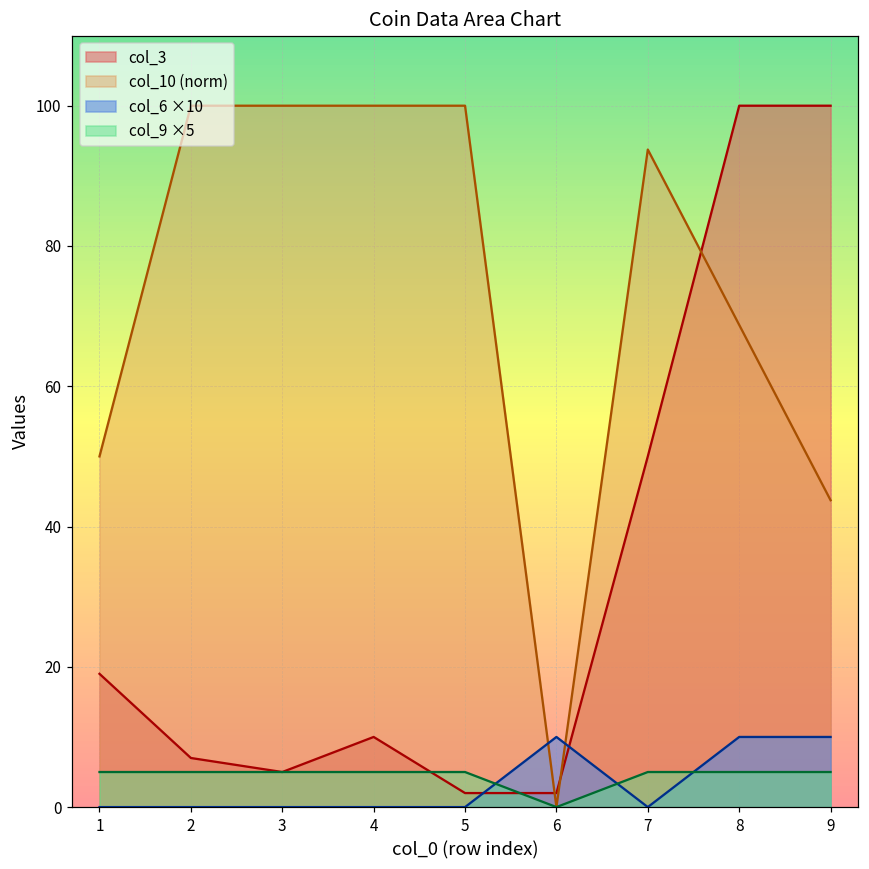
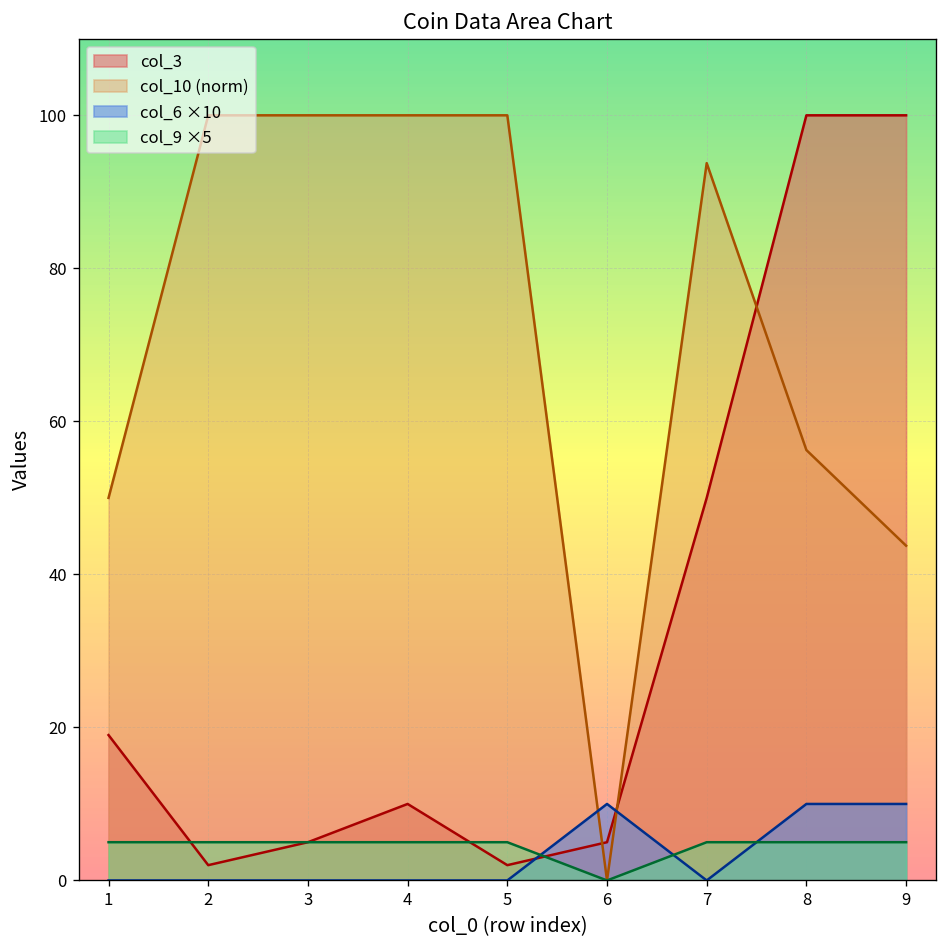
col_3, 2: 7 -> 2
col_3, 6: 2 -> 5
col_10 (norm), 8: 69 -> 56
